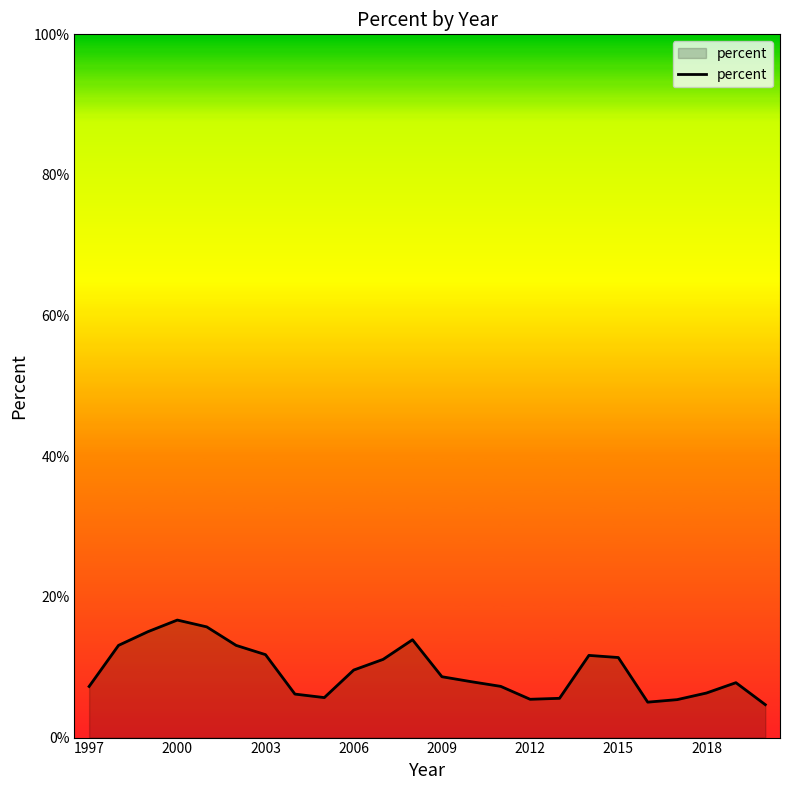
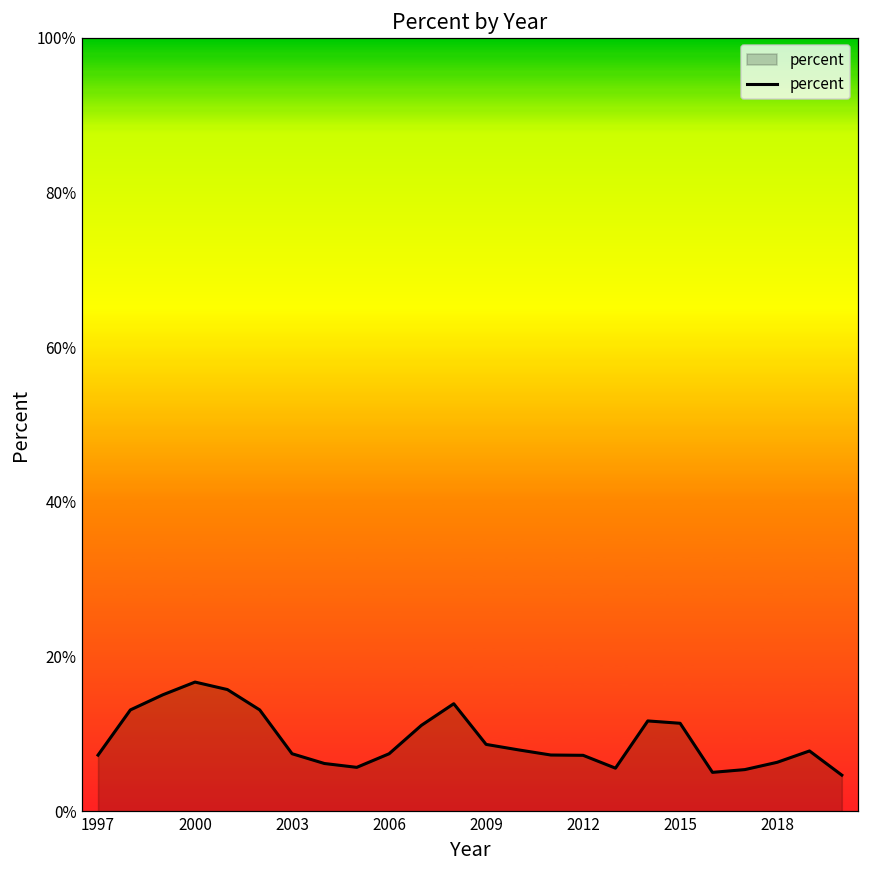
2003: 12% -> 7%
2006: 10% -> 7%
2012: 5% -> 7%
